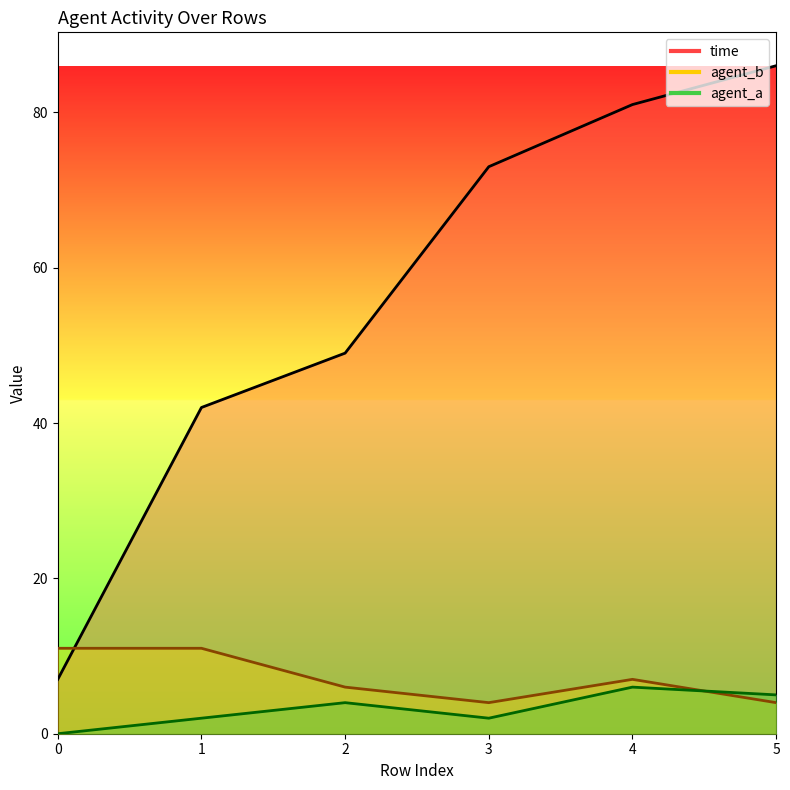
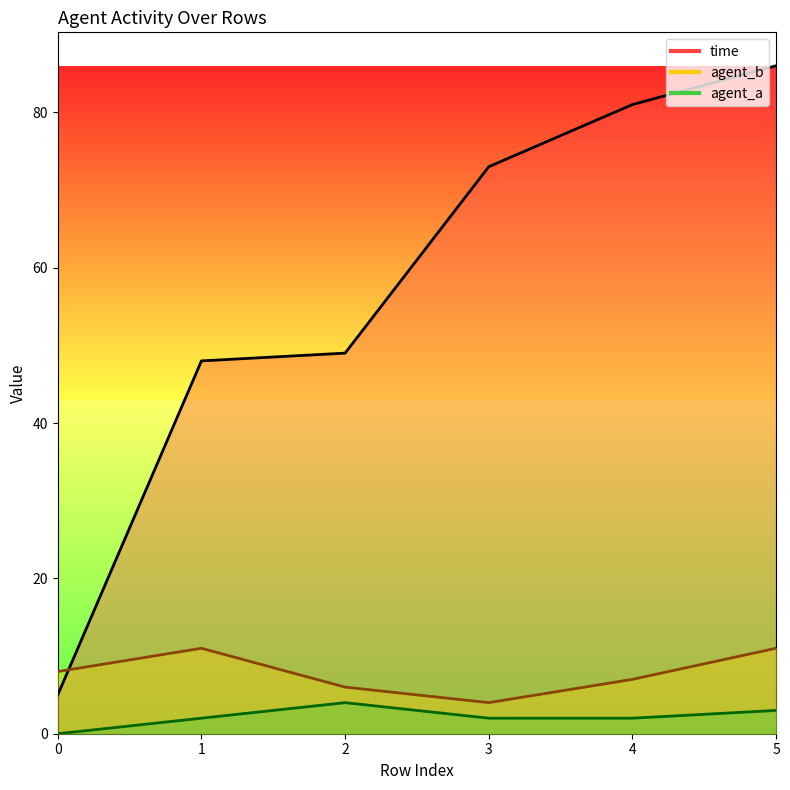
time, 0: 7 -> 5
agent_b, 0: 11 -> 8
time, 1: 42 -> 48
agent_a, 4: 6 -> 2
agent_b, 5: 4 -> 11
agent_a, 5: 5 -> 3
